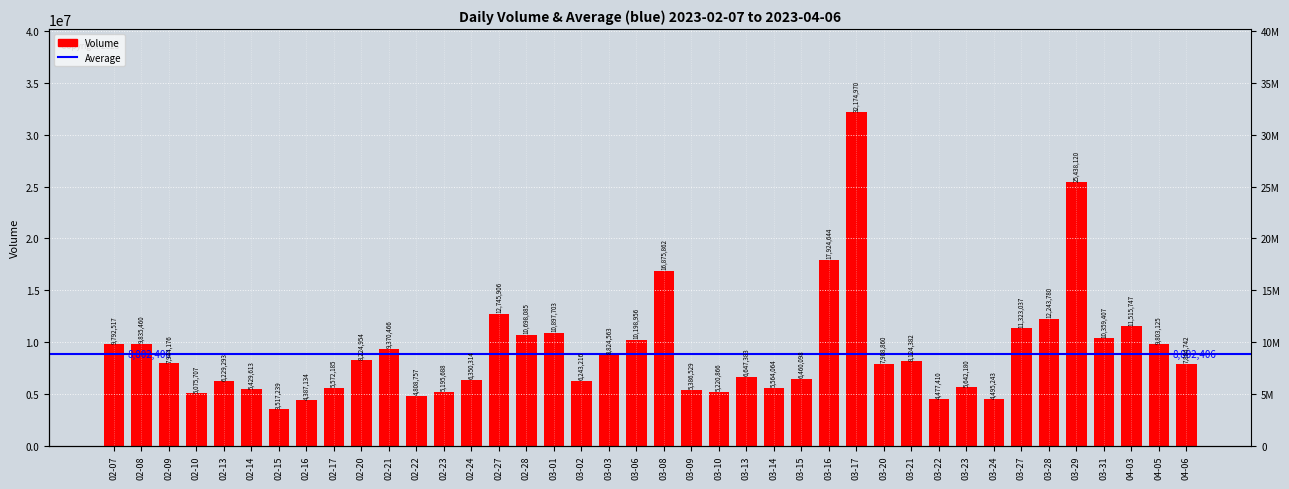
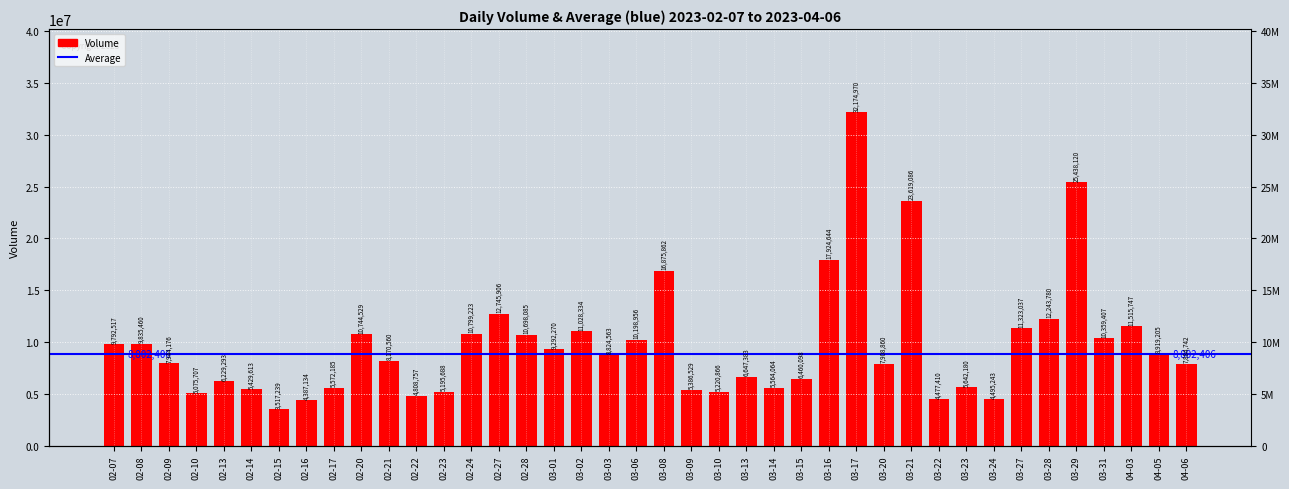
02-20: 8,224,954 -> 10,744,529
02-21: 9,370,466 -> 8,170,560
02-24: 6,350,314 -> 10,799,223
03-01: 10,897,703 -> 9,292,270
03-02: 6,243,216 -> 11,028,334
03-21: 8,124,382 -> 23,619,086
04-05: 9,803,125 -> 8,919,205
